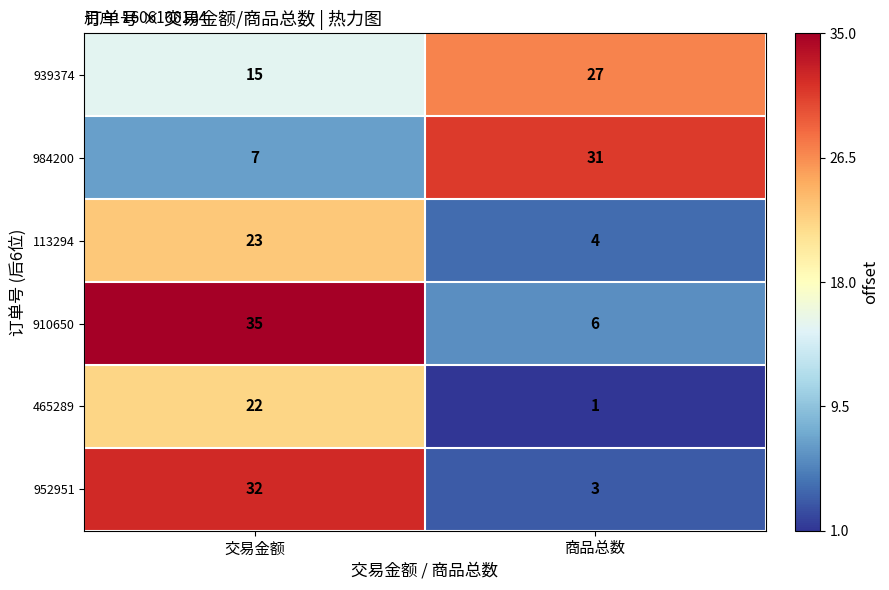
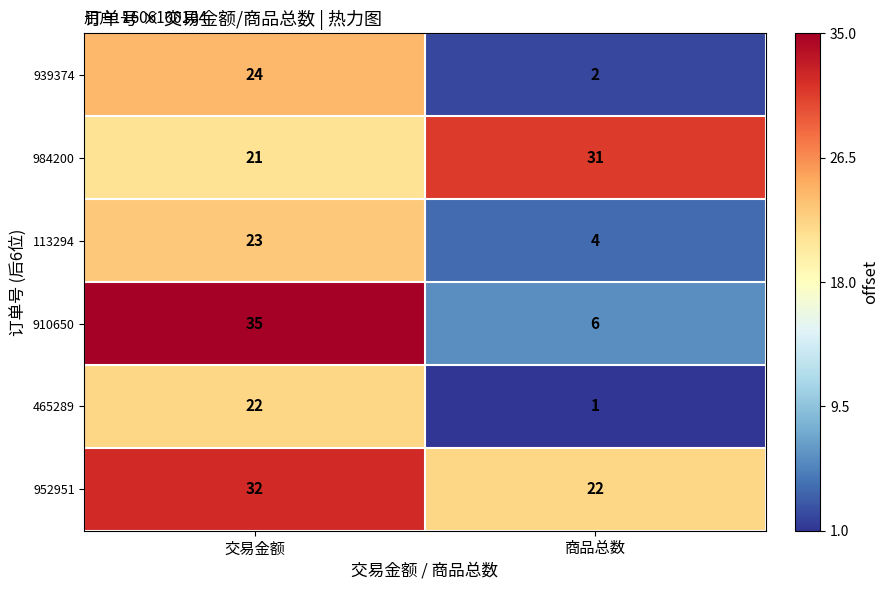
939374, 交易金额: 15 -> 24
939374, 商品总数: 27 -> 2
984200, 交易金额: 7 -> 21
952951, 商品总数: 3 -> 22
